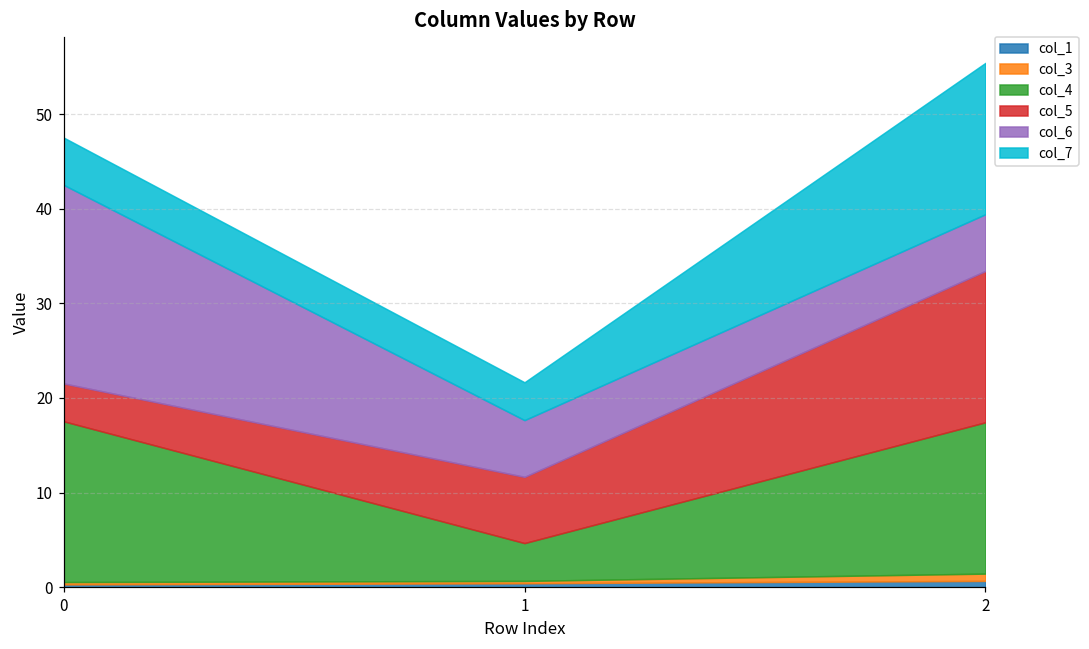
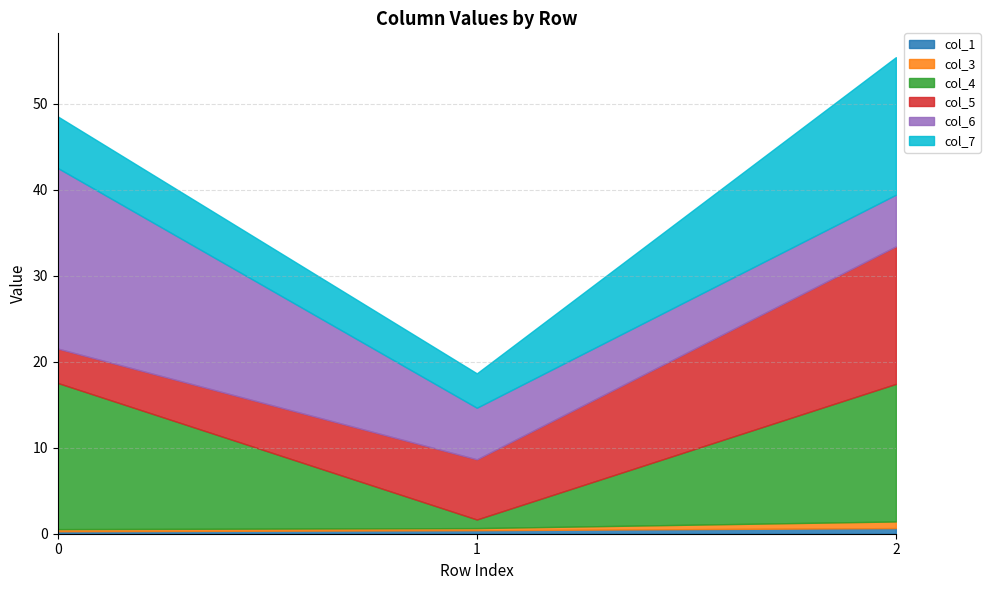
col_7, 0: 5 -> 6
col_4, 1: 4 -> 1
